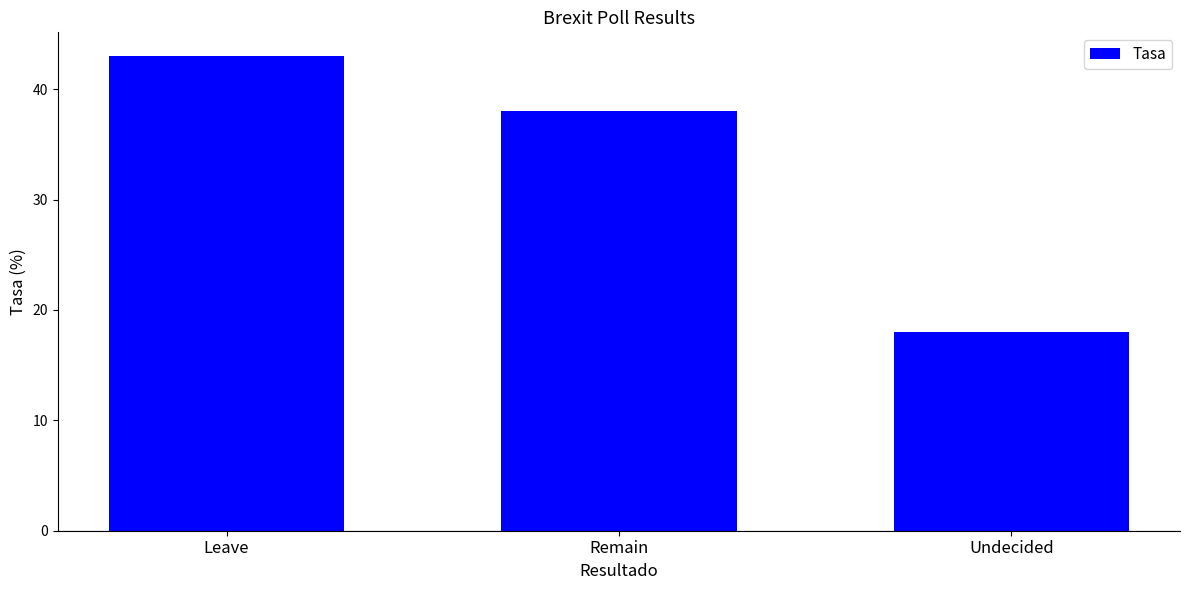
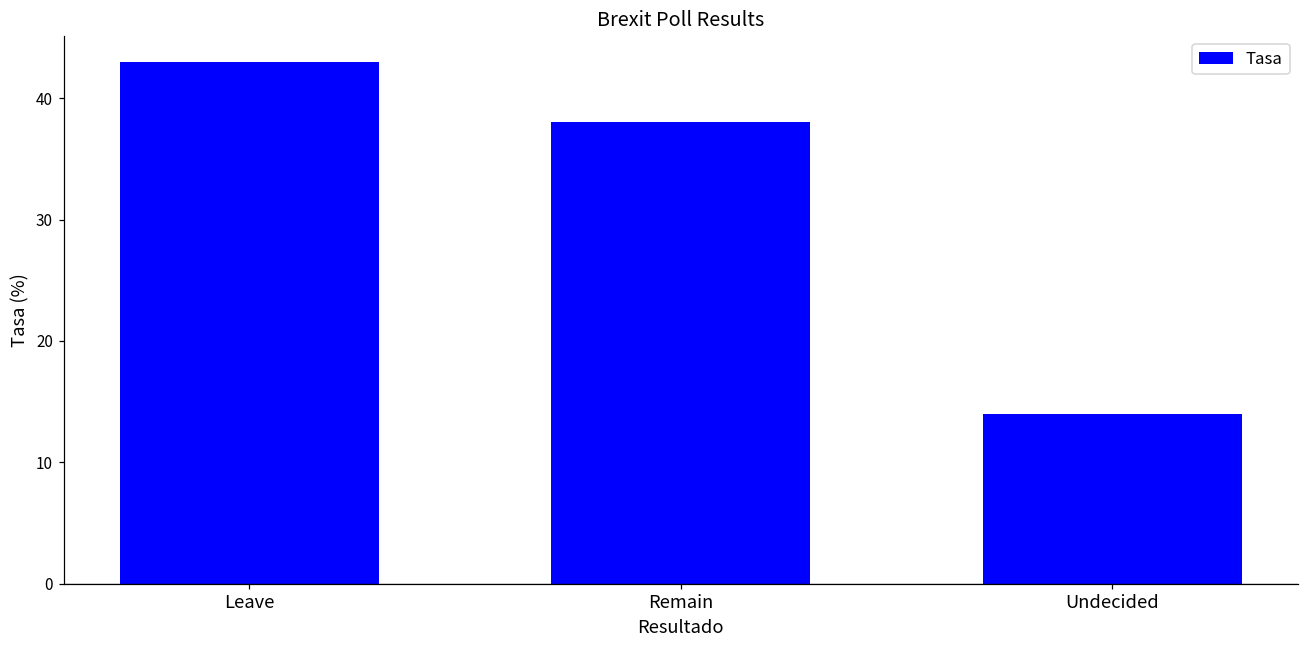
Undecided: 18 -> 14
